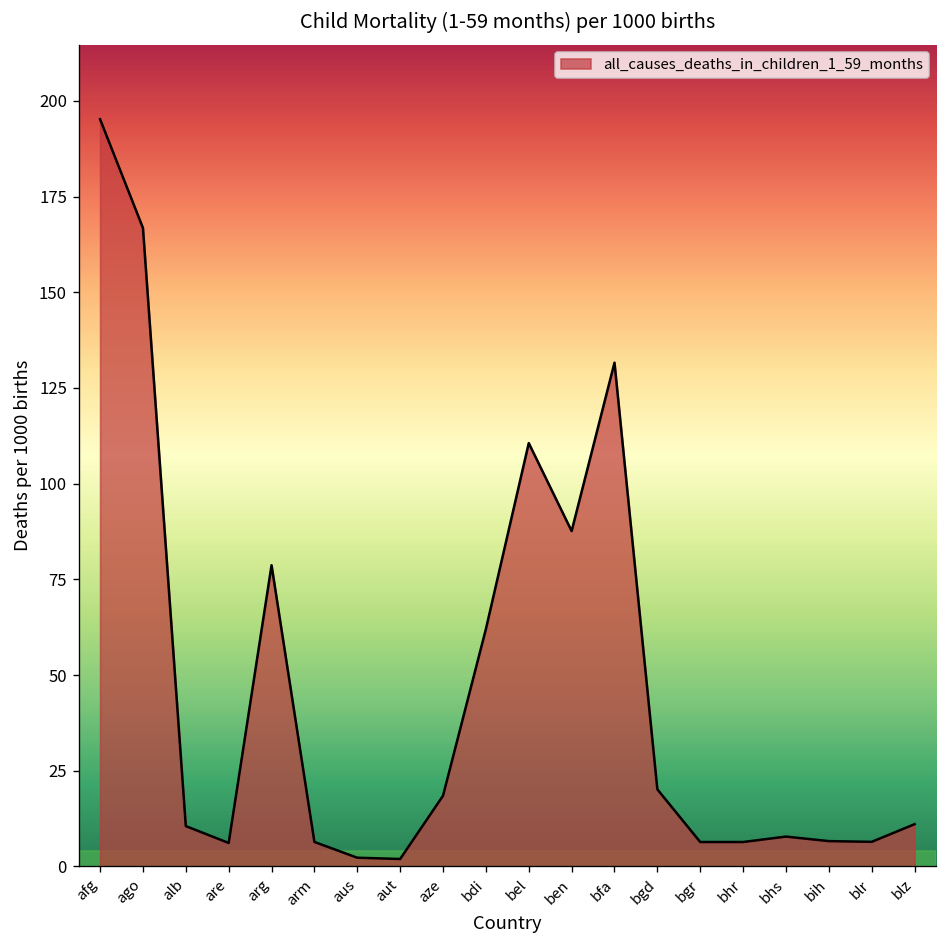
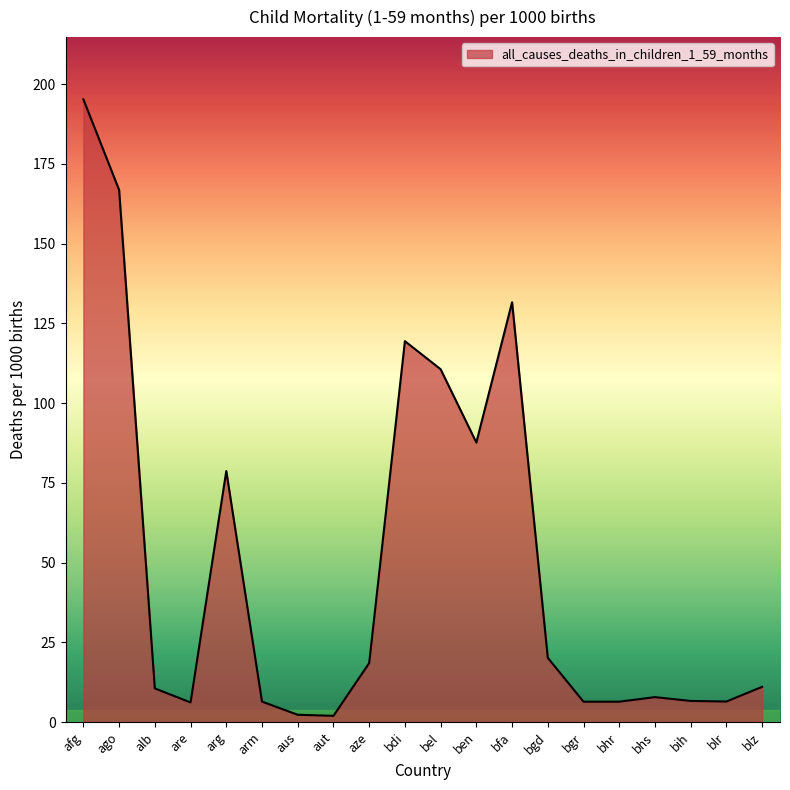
bdi: 62 -> 119
